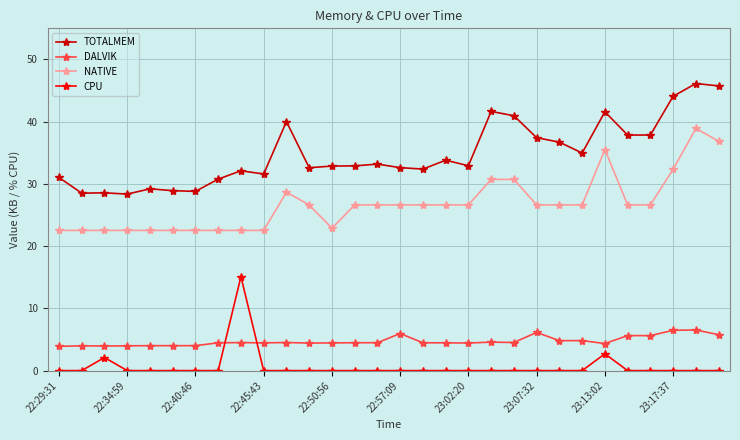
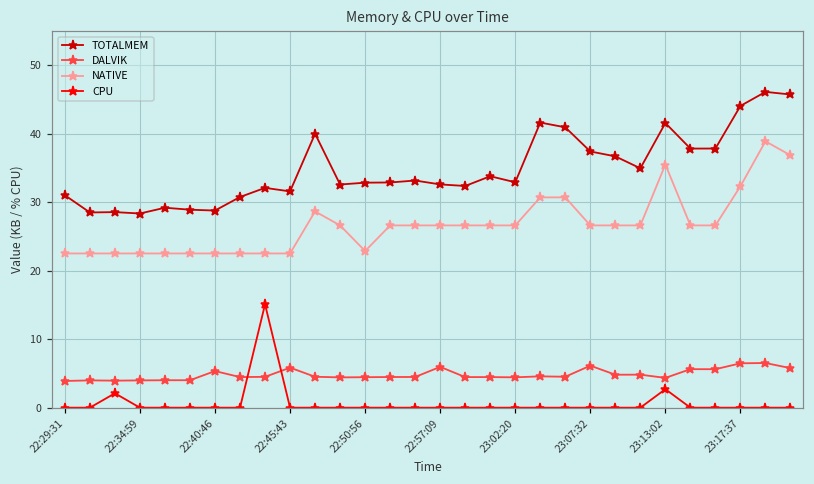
DALVIK, 22:40:46: 4 -> 5
DALVIK, 22:45:43: 4 -> 6
